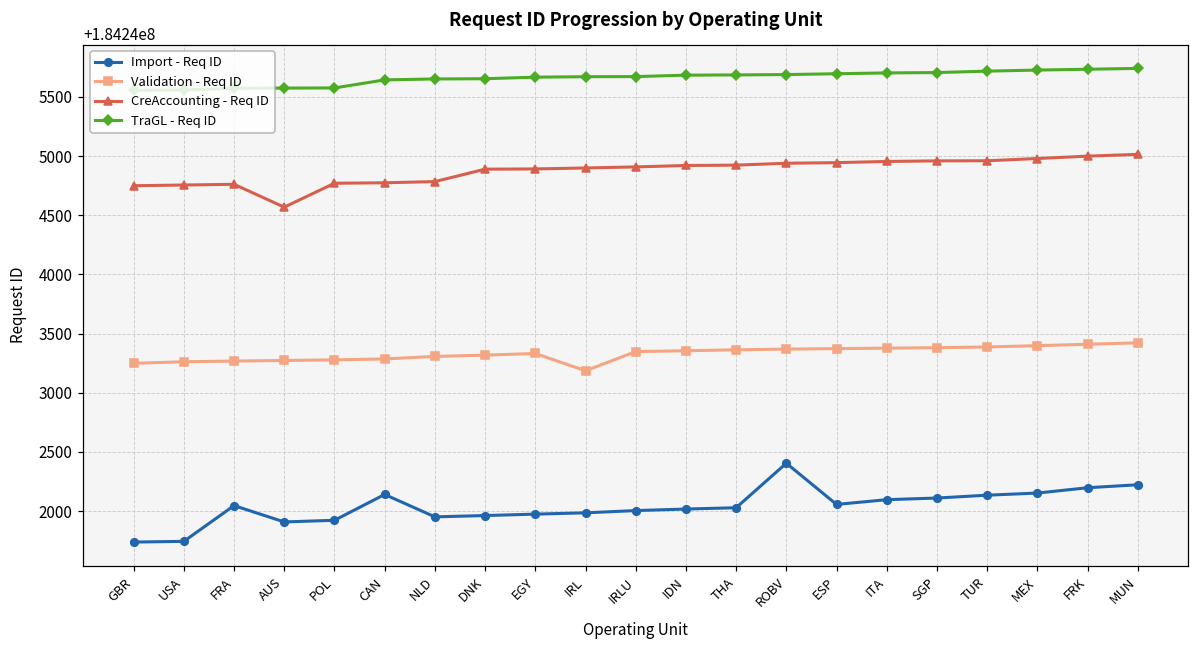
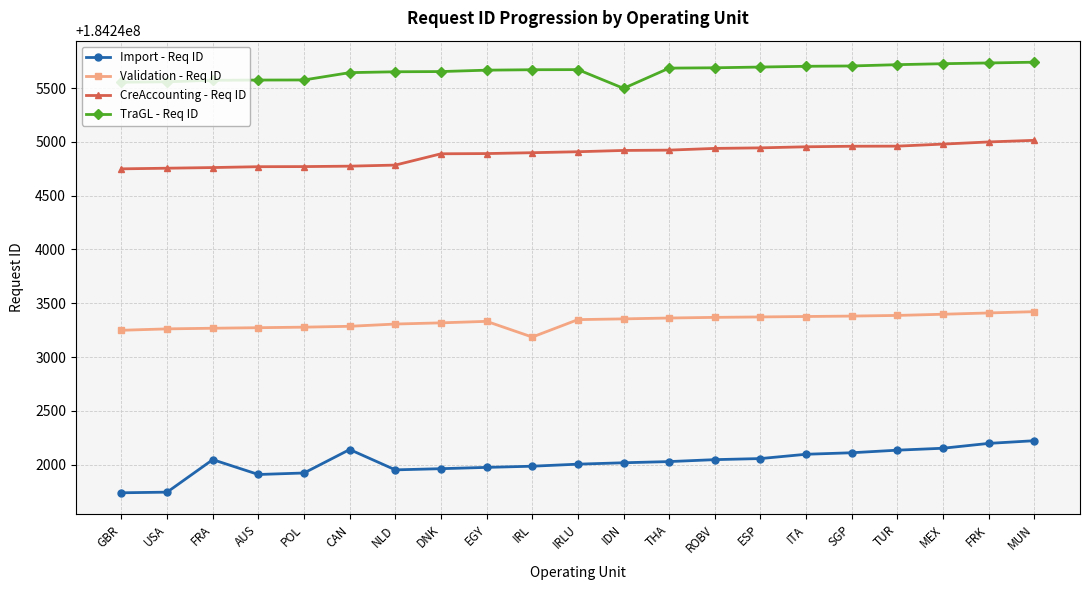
CreAccounting - Req ID, AUS: 184244570 -> 184244770
TraGL - Req ID, IDN: 184245680 -> 184245500
Import - Req ID, ROBV: 184242410 -> 184242050
